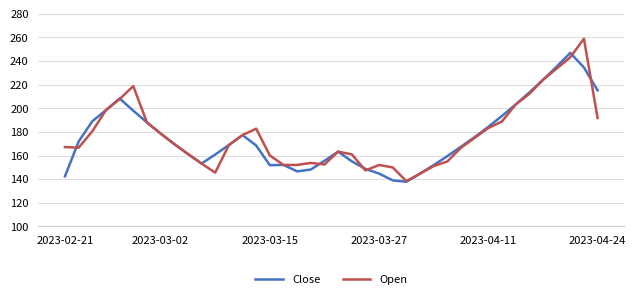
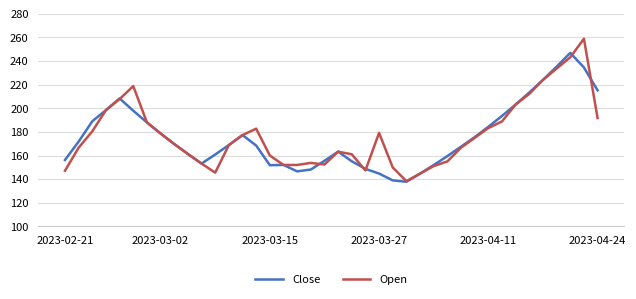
Close, 2023-02-21: 143 -> 156
Open, 2023-02-21: 167 -> 147
Open, 2023-03-27: 152 -> 179
